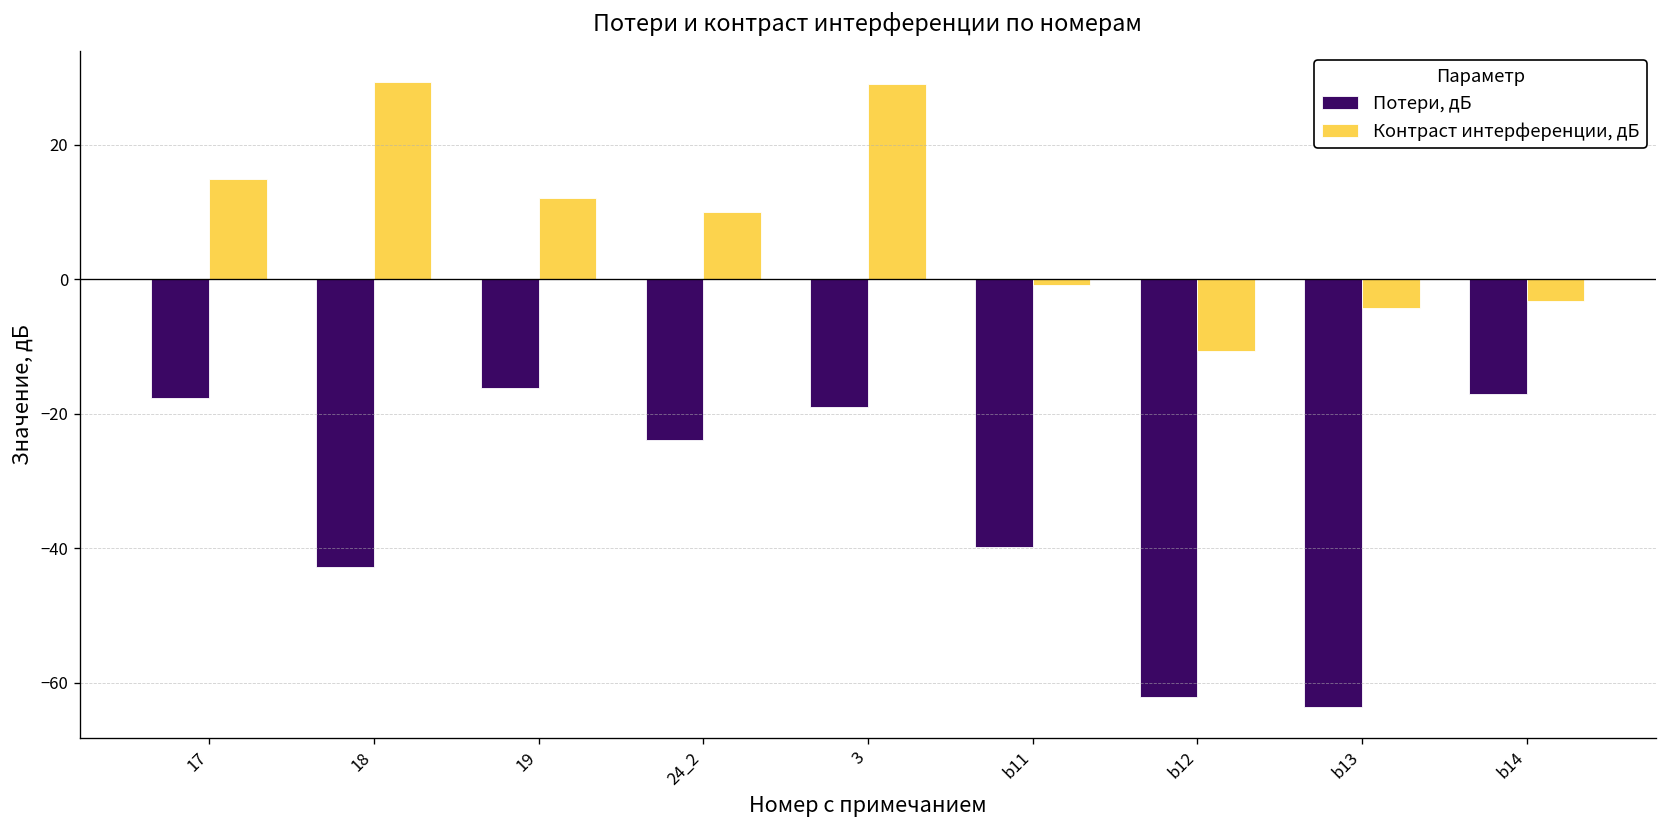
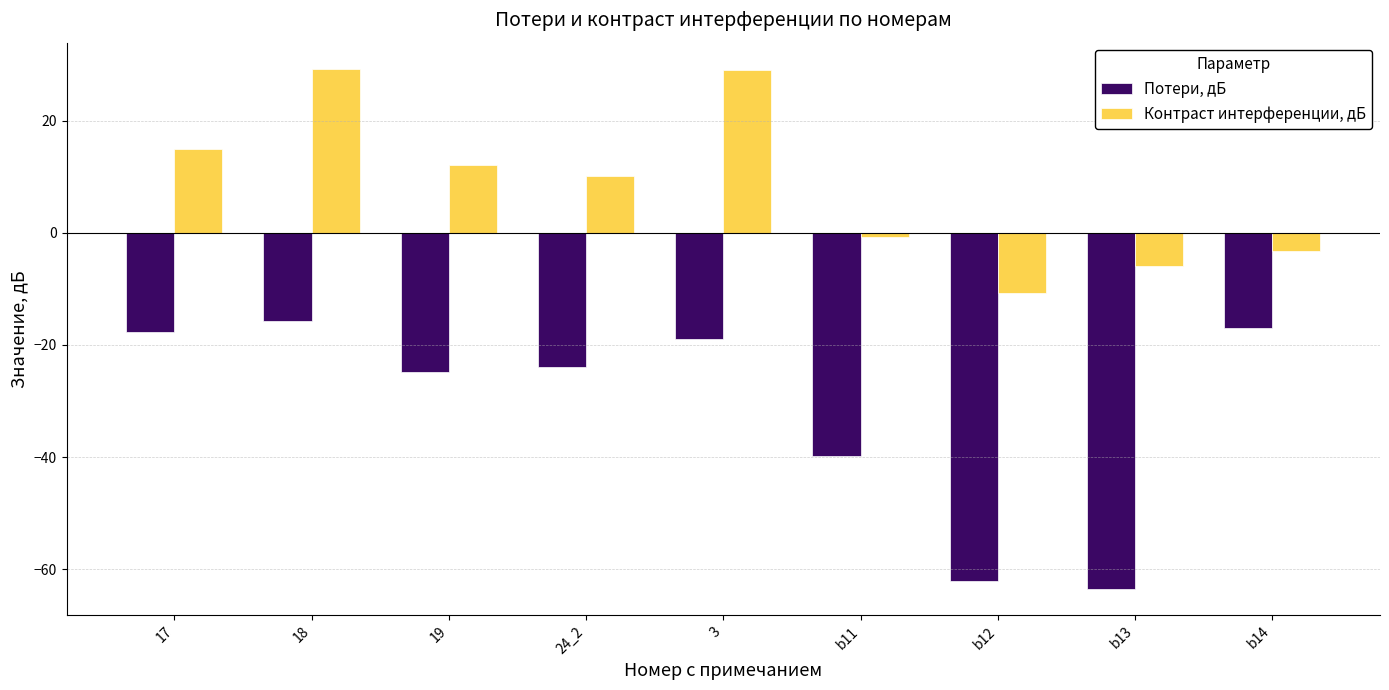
Потери, дБ, 18: -43 -> -16
Потери, дБ, 19: -16 -> -25
Контраст интерференции, дБ, b13: -4 -> -6
